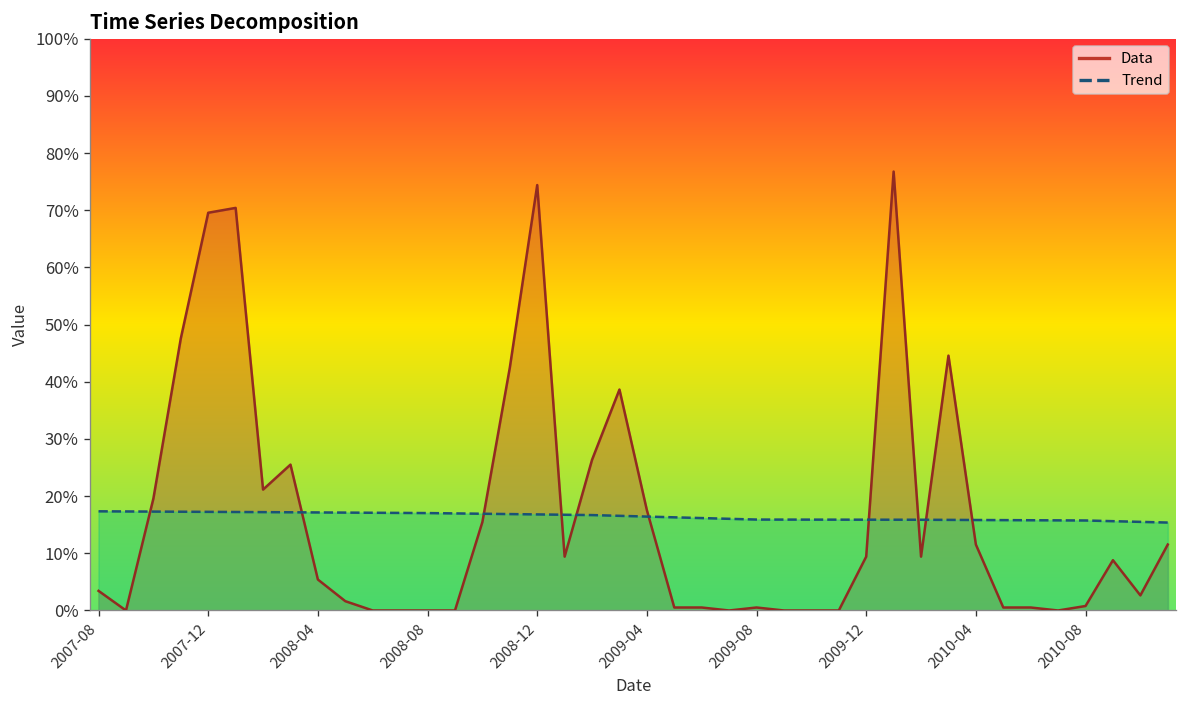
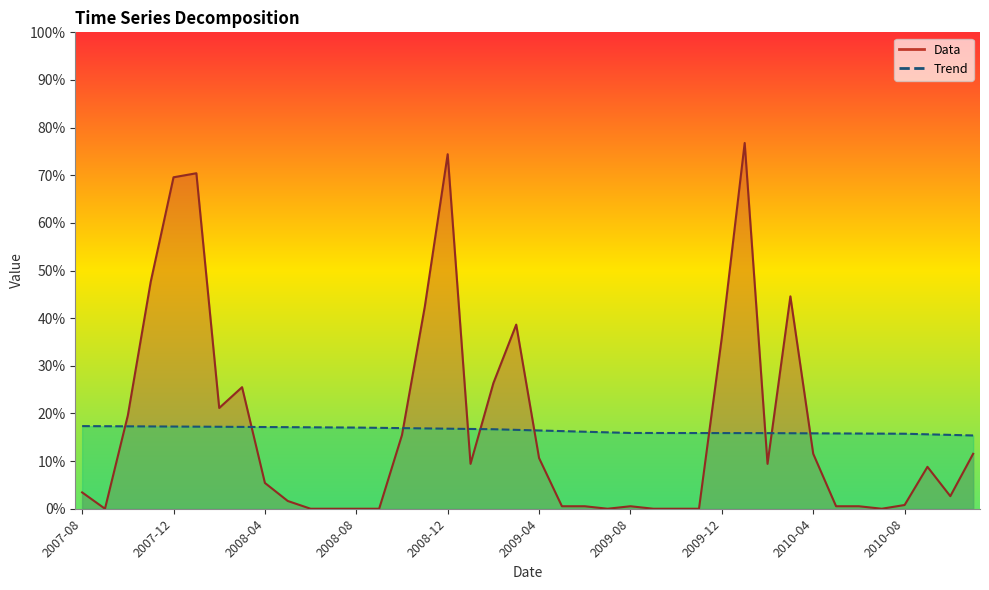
Data, 2009-04: 18% -> 11%
Data, 2009-12: 9% -> 36%
